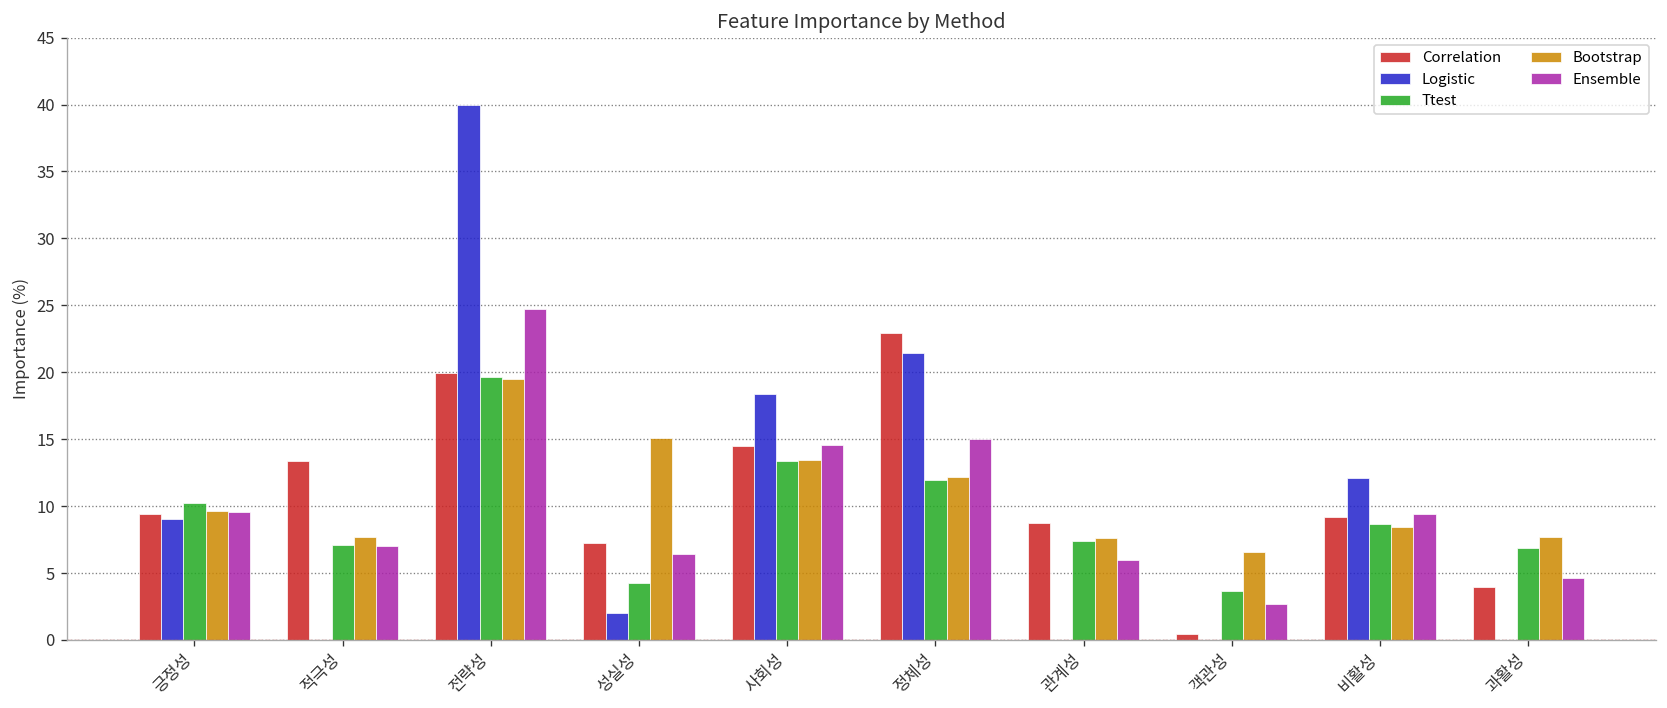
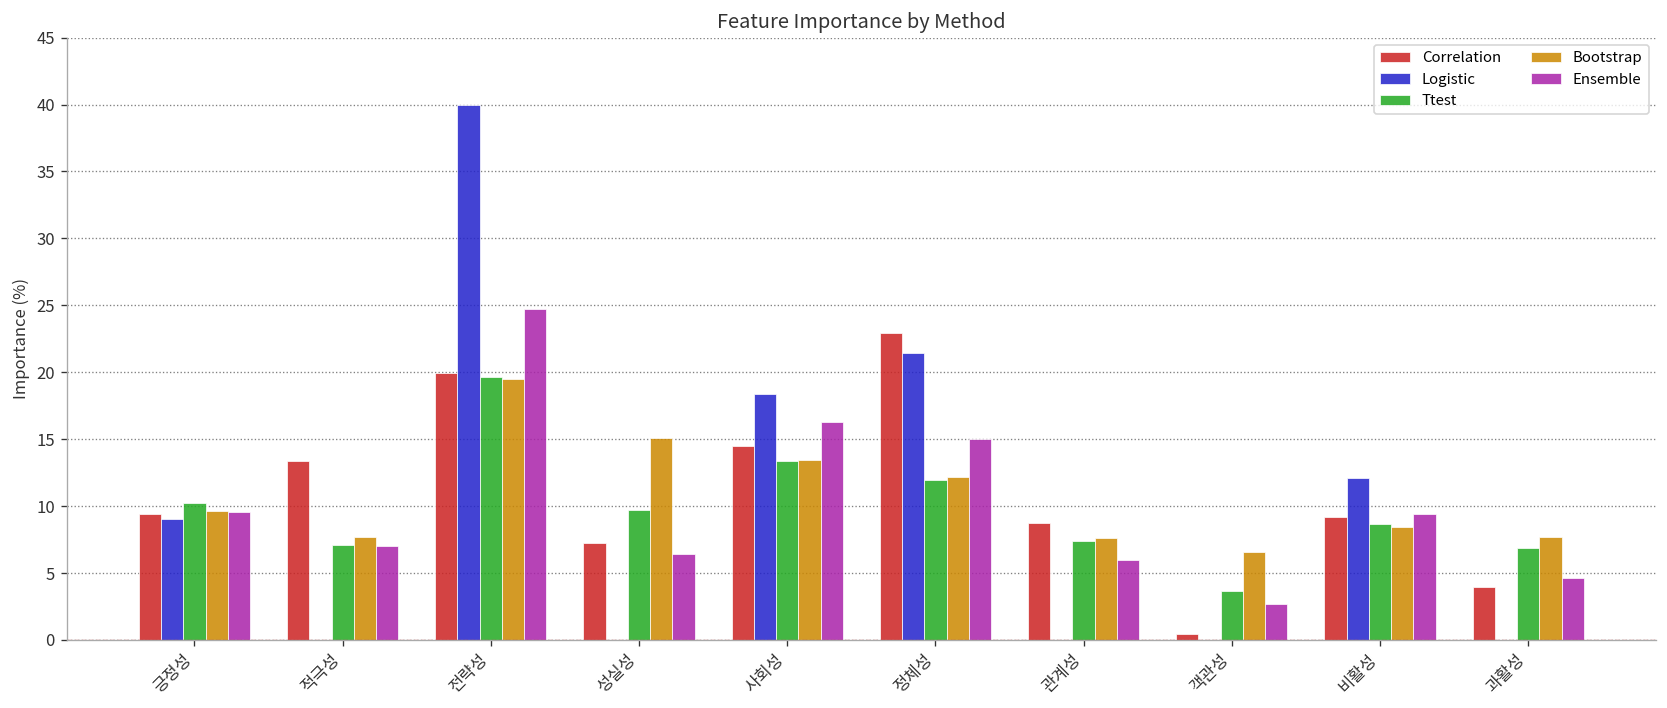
Logistic, 성실성: 2 -> 0
Ttest, 성실성: 4.3 -> 9.7
Ensemble, 사회성: 14.5 -> 16.3
